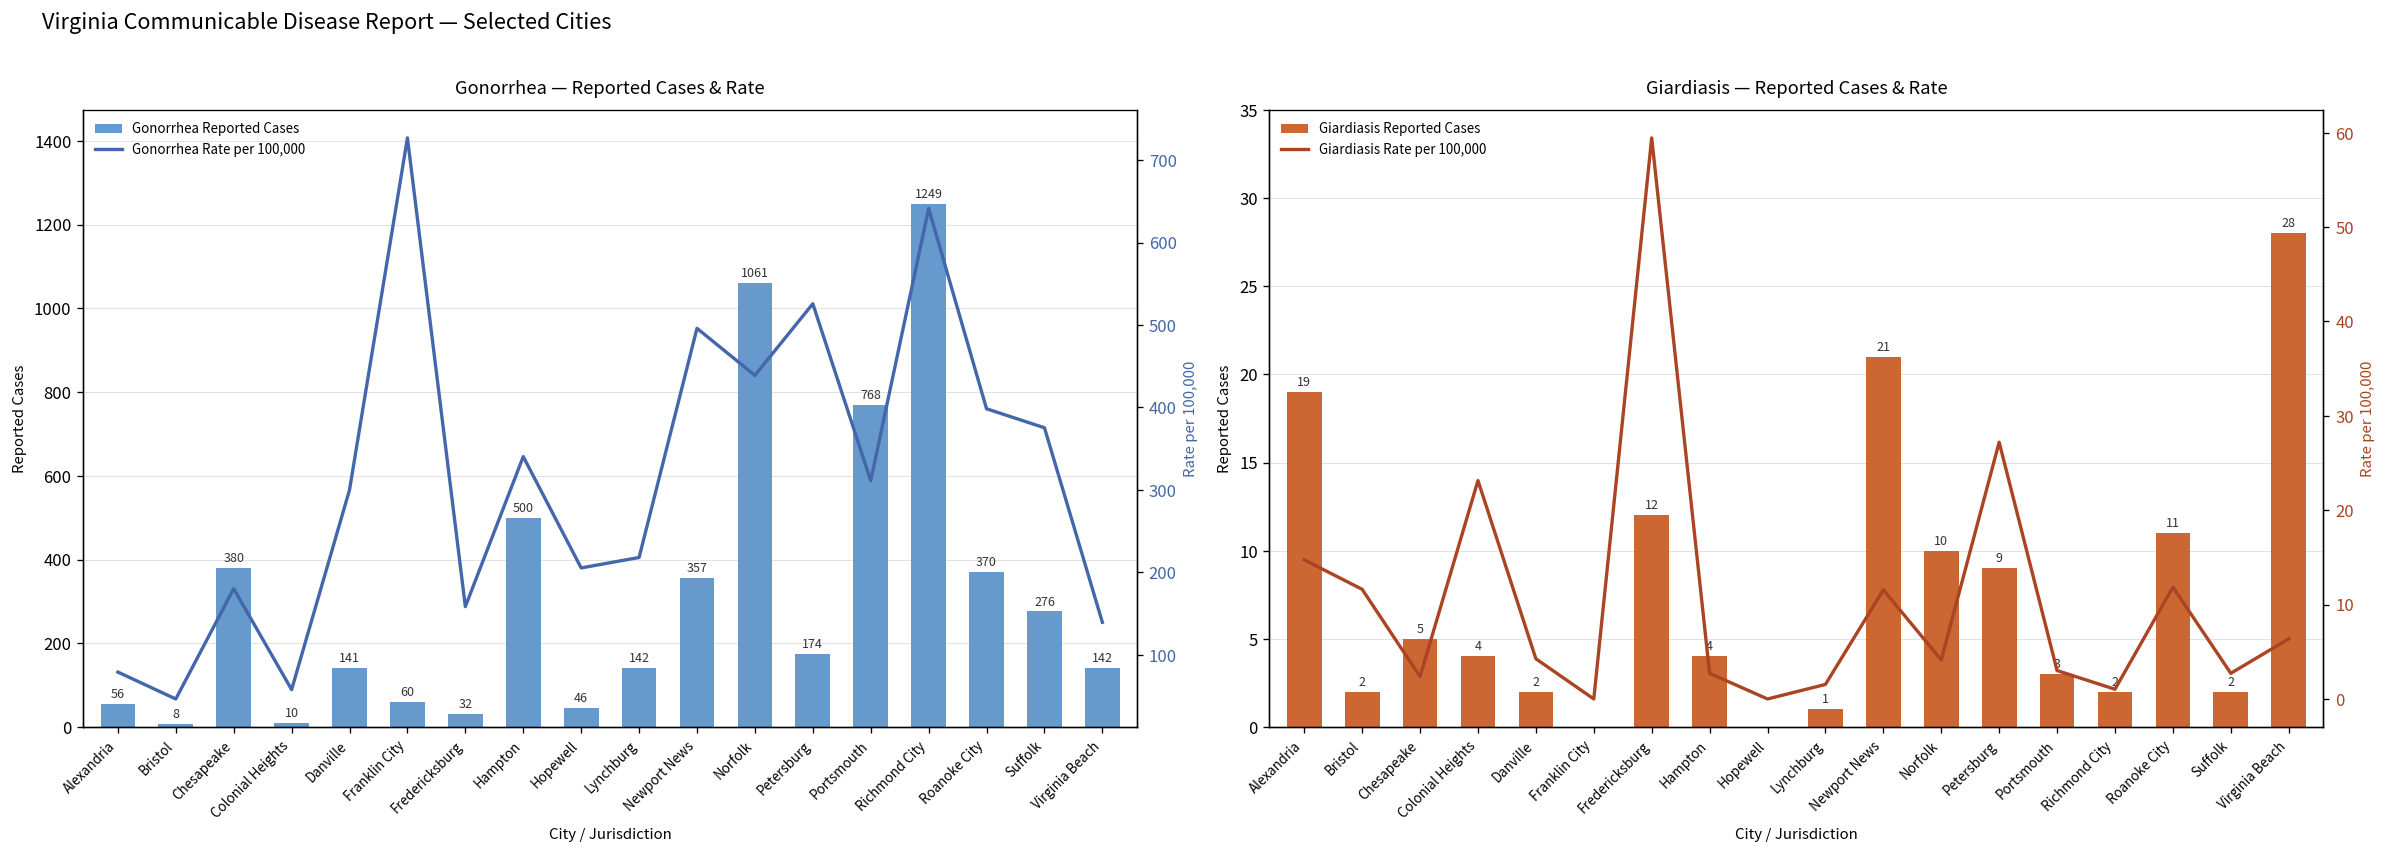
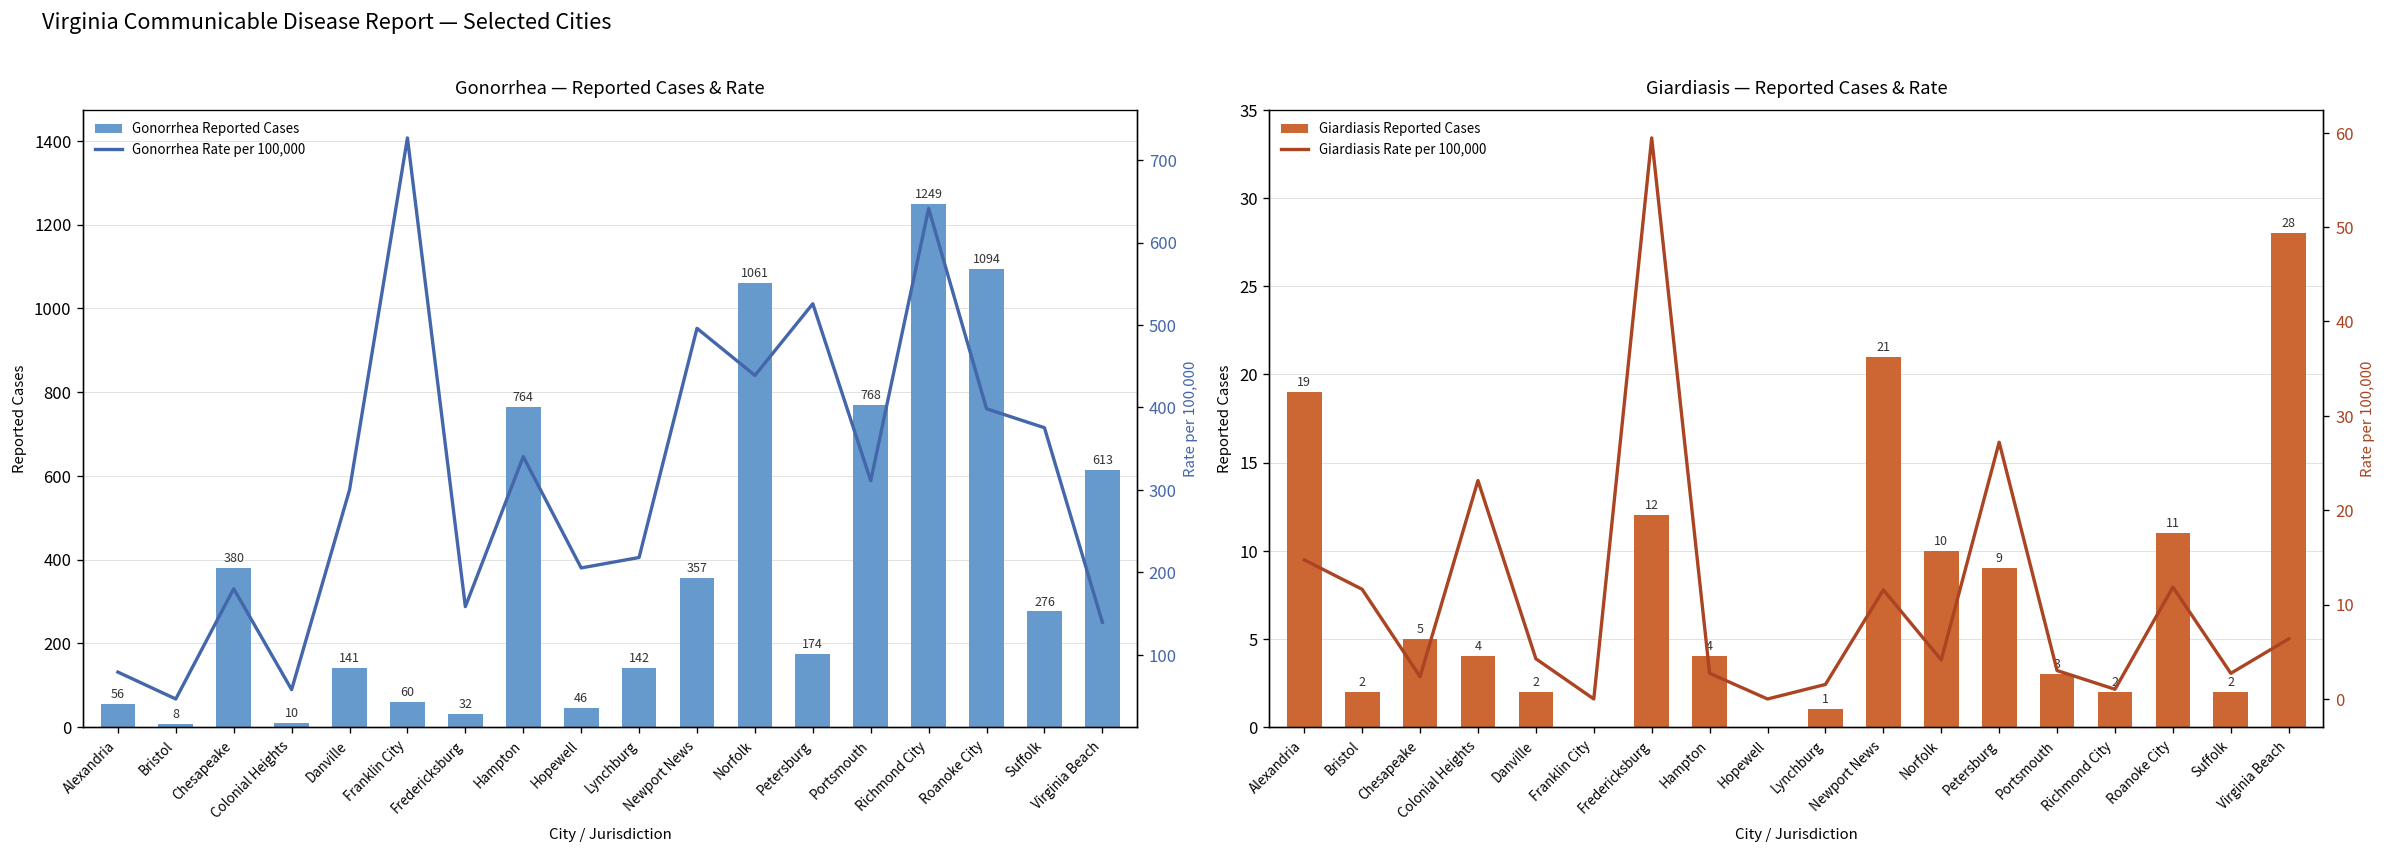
Gonorrhea — Reported Cases & Rate, Gonorrhea Reported Cases, Hampton: 500 -> 764
Gonorrhea — Reported Cases & Rate, Gonorrhea Reported Cases, Roanoke City: 370 -> 1094
Gonorrhea — Reported Cases & Rate, Gonorrhea Reported Cases, Virginia Beach: 142 -> 613
